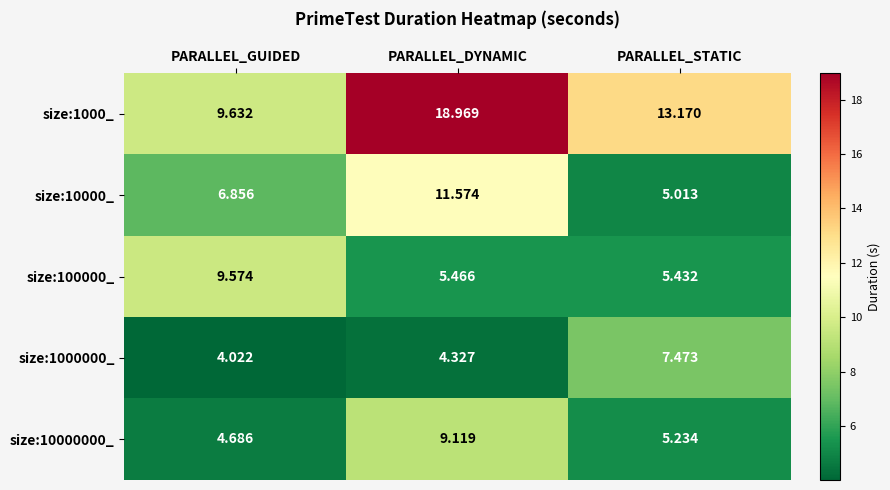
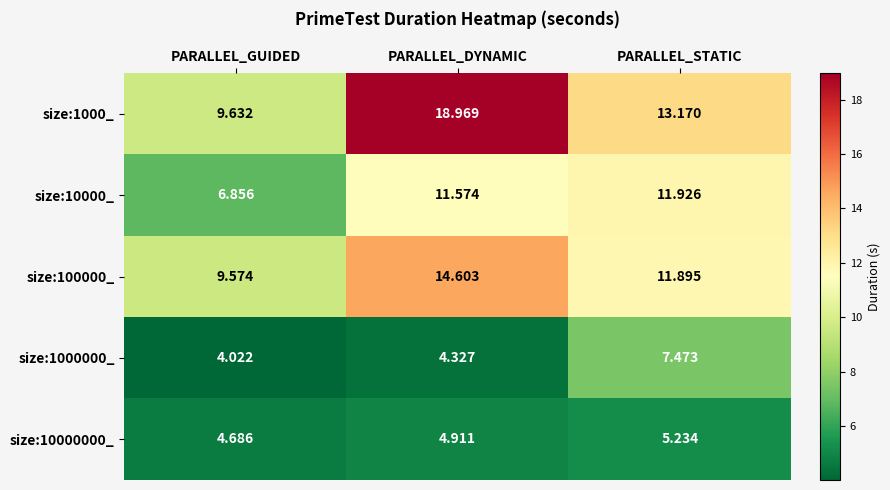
size:10000_, PARALLEL_STATIC: 5.013 -> 11.926
size:100000_, PARALLEL_DYNAMIC: 5.466 -> 14.603
size:100000_, PARALLEL_STATIC: 5.432 -> 11.895
size:10000000_, PARALLEL_DYNAMIC: 9.119 -> 4.911
